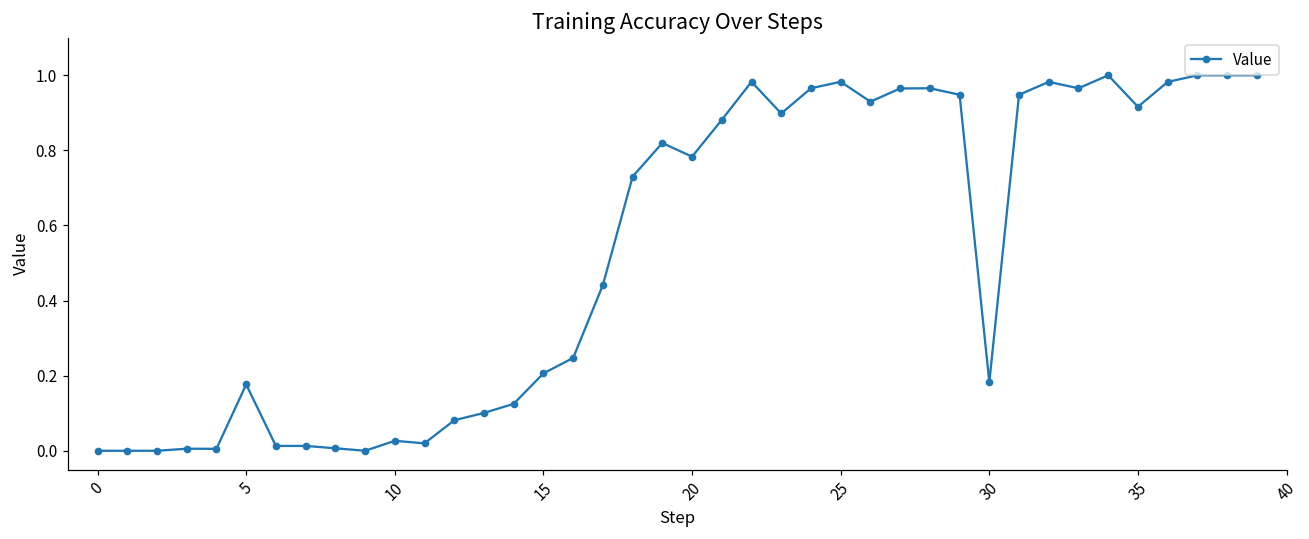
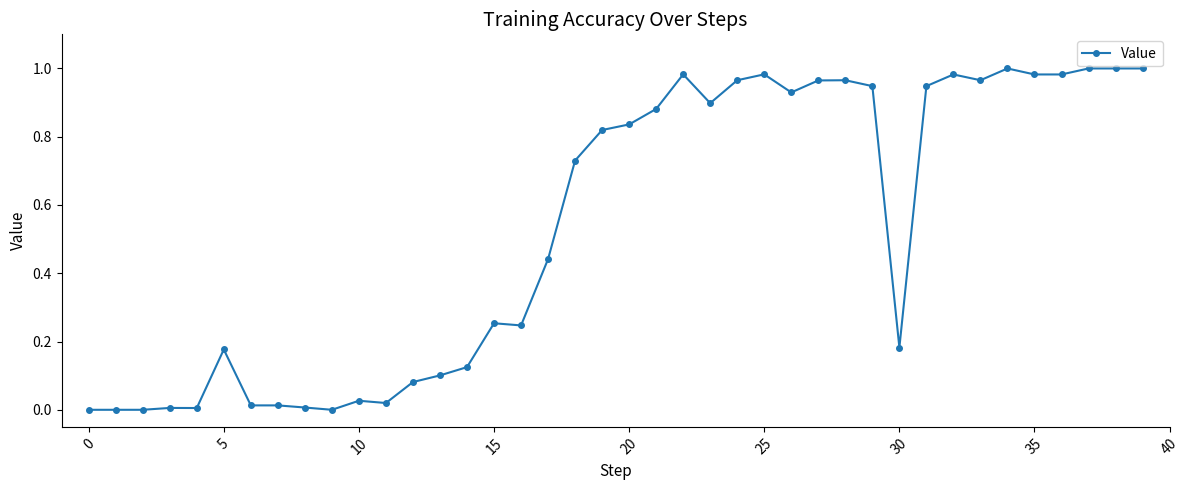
15: 0.21 -> 0.25
20: 0.78 -> 0.84
35: 0.92 -> 0.98
